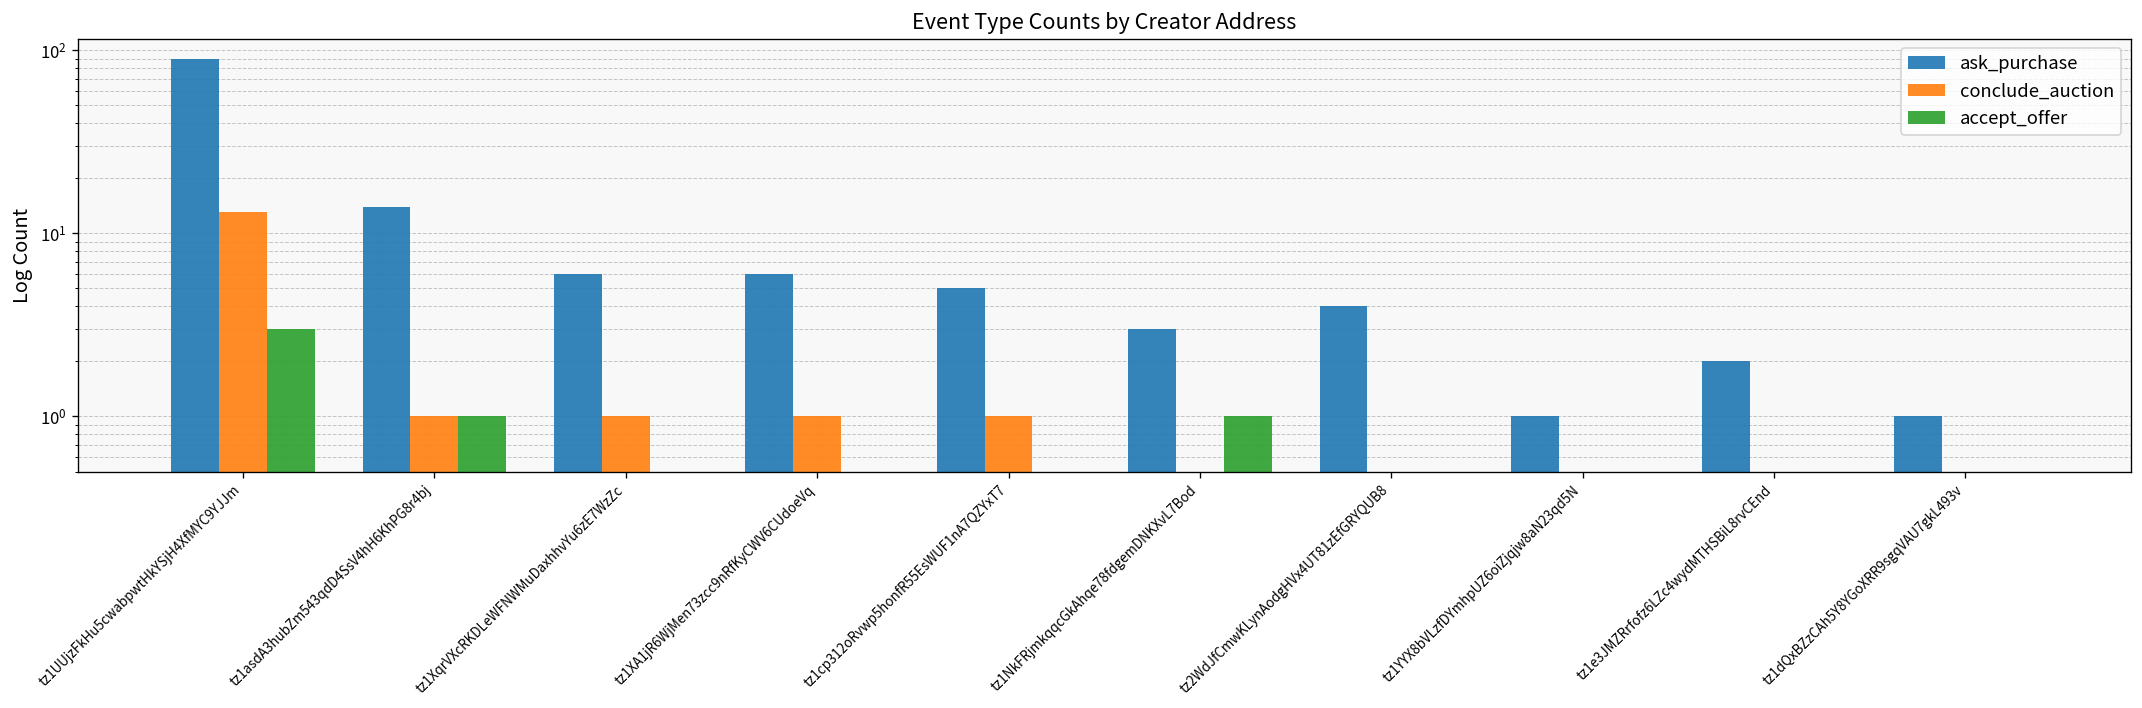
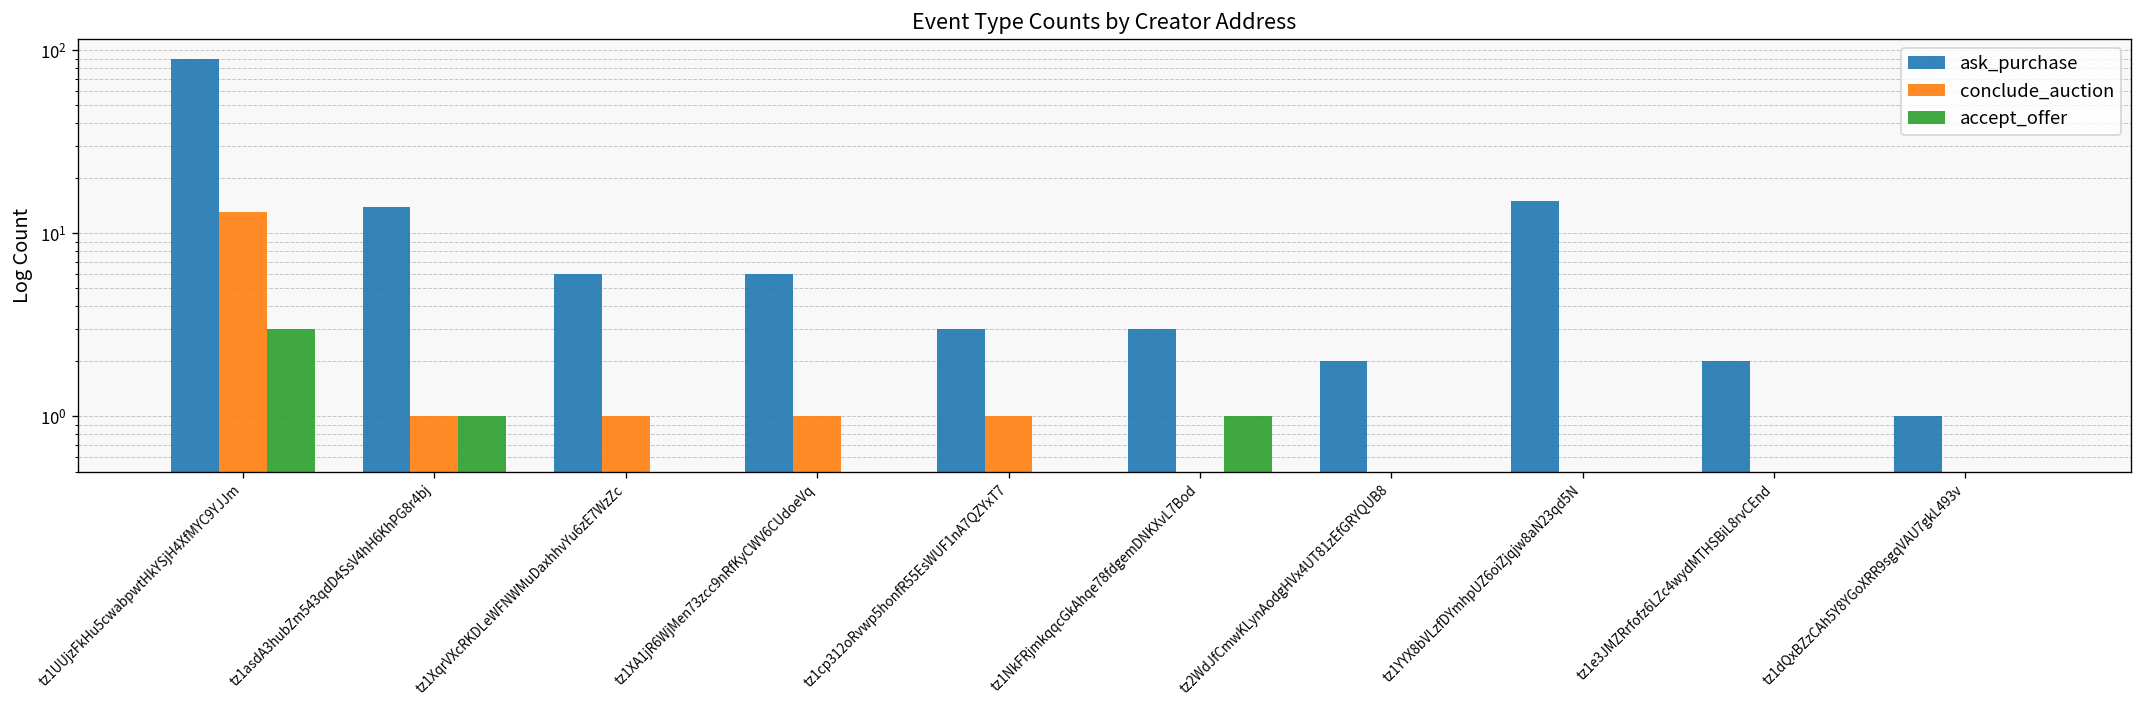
ask_purchase, tz1cp312oRvwp5honfR55EsWUF1nA7QZYxT7: 5 -> 3
ask_purchase, tz2WdJfCmwKLynAodgHVx4UT81zEfGRYQUB8: 4 -> 2
ask_purchase, tz1YYX8bVLzfDYmhpUZ6oiZjqjw8aN23qd5N: 1 -> 15
